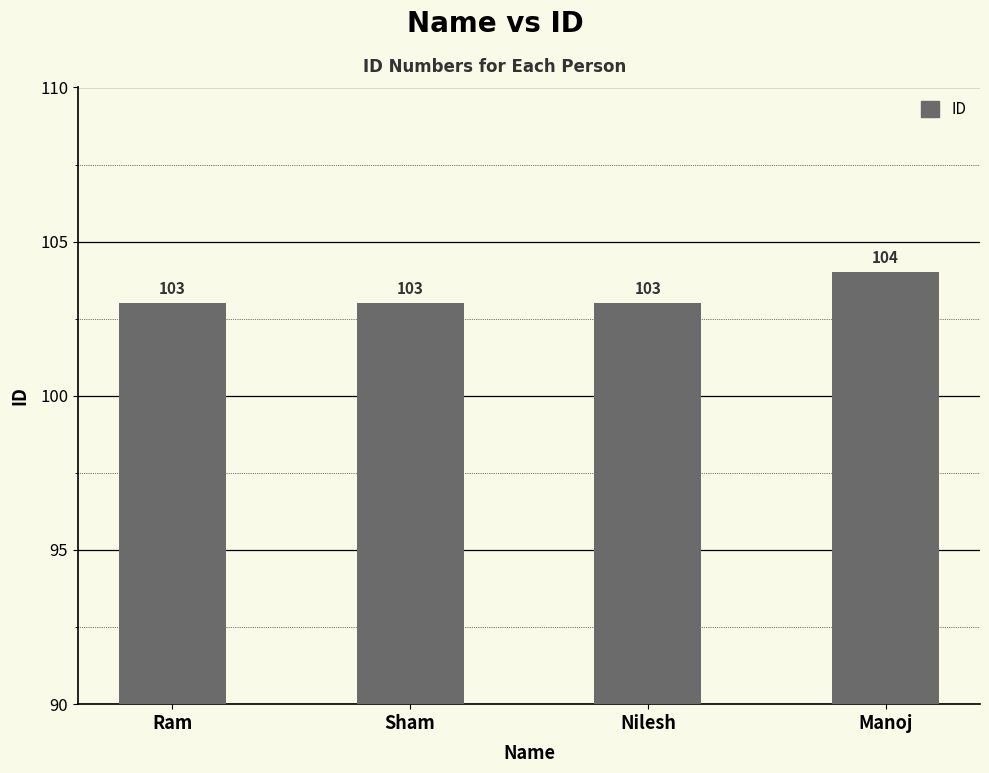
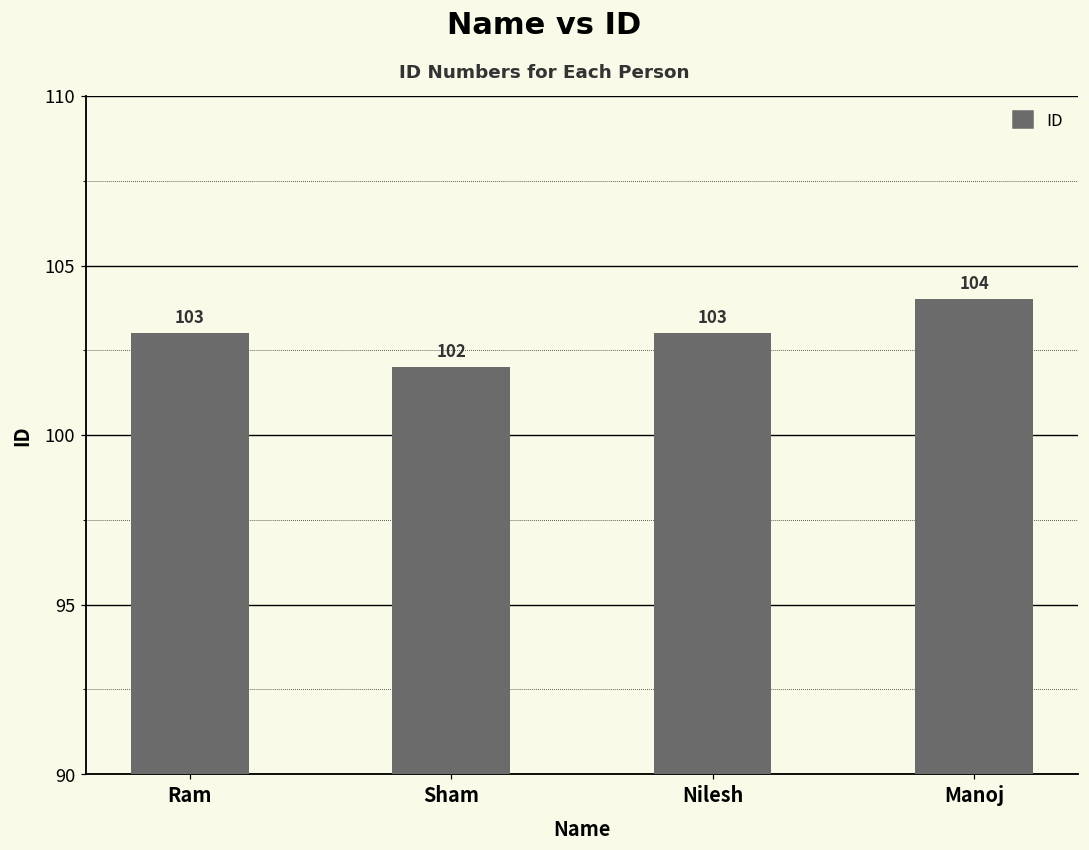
Sham: 103 -> 102
